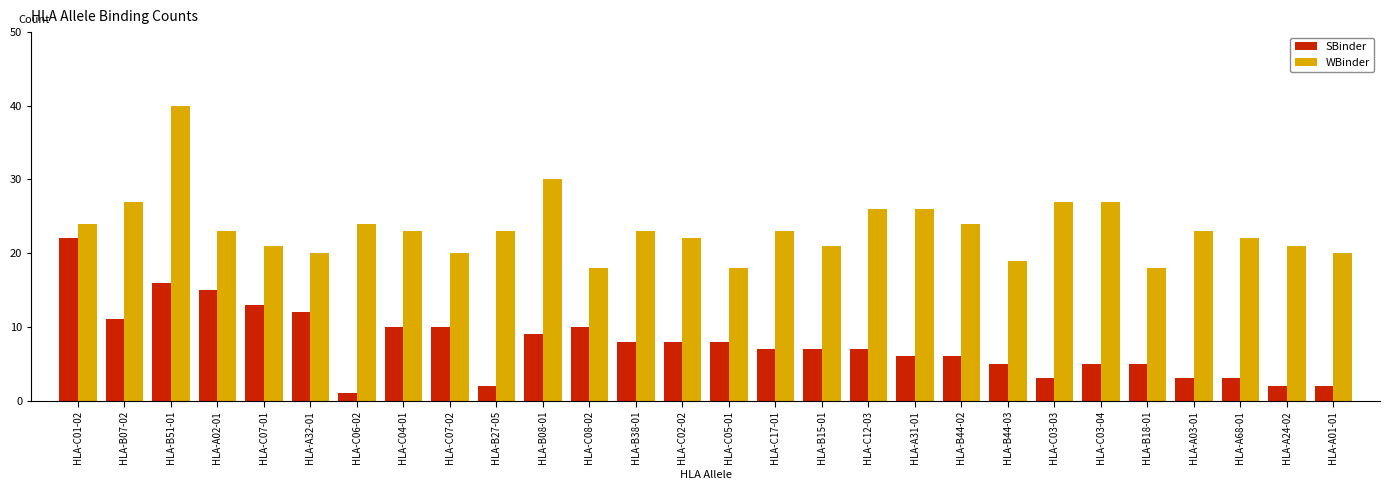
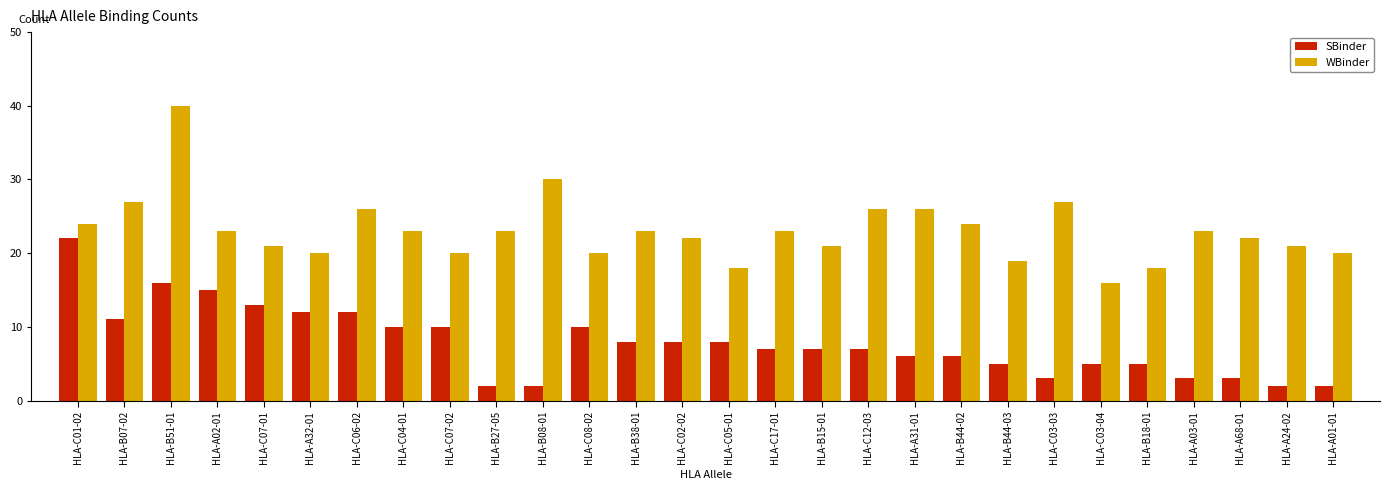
SBinder, HLA-C06-02: 1 -> 12
WBinder, HLA-C06-02: 24 -> 26
SBinder, HLA-B08-01: 9 -> 2
WBinder, HLA-C08-02: 18 -> 20
WBinder, HLA-C03-04: 27 -> 16
